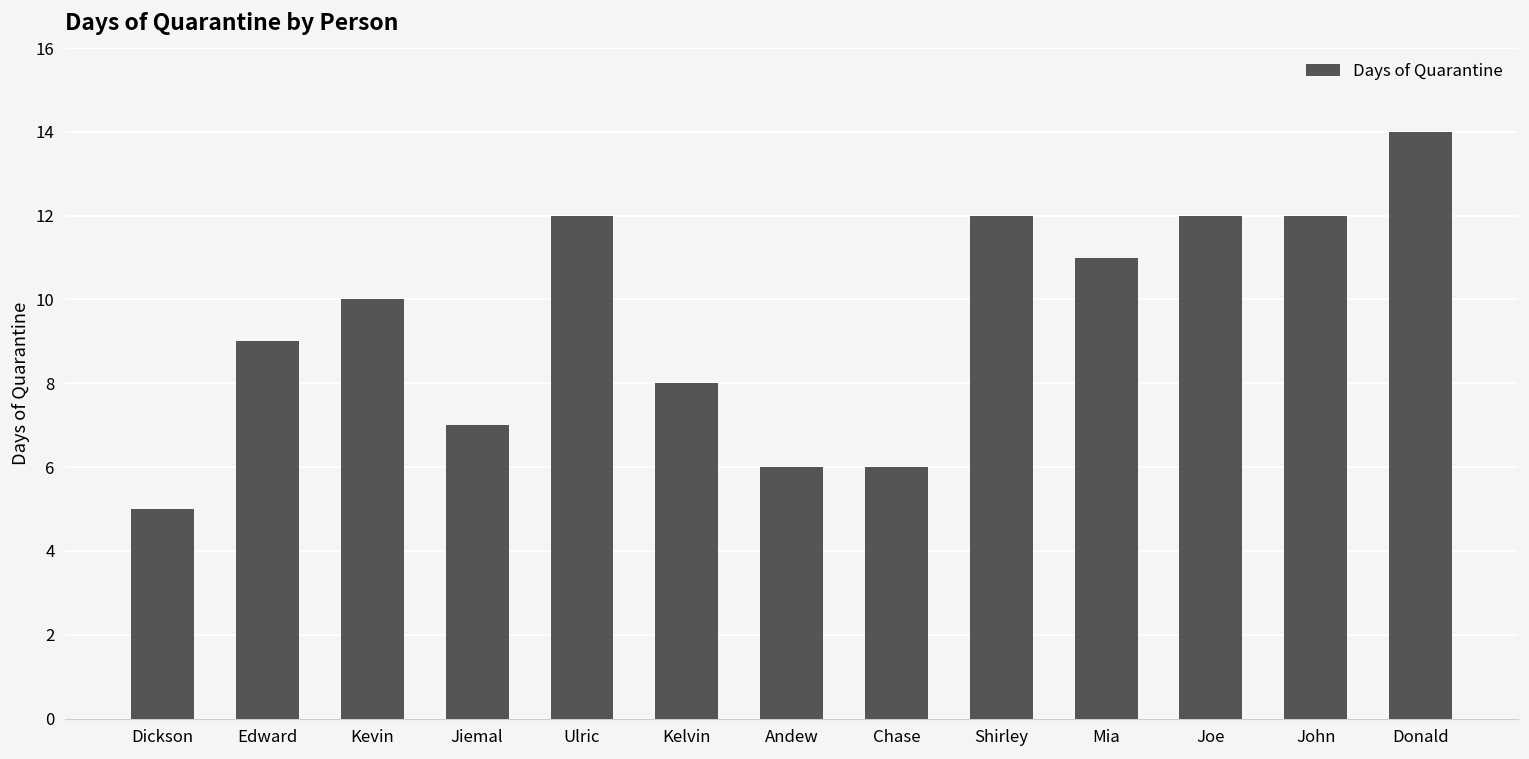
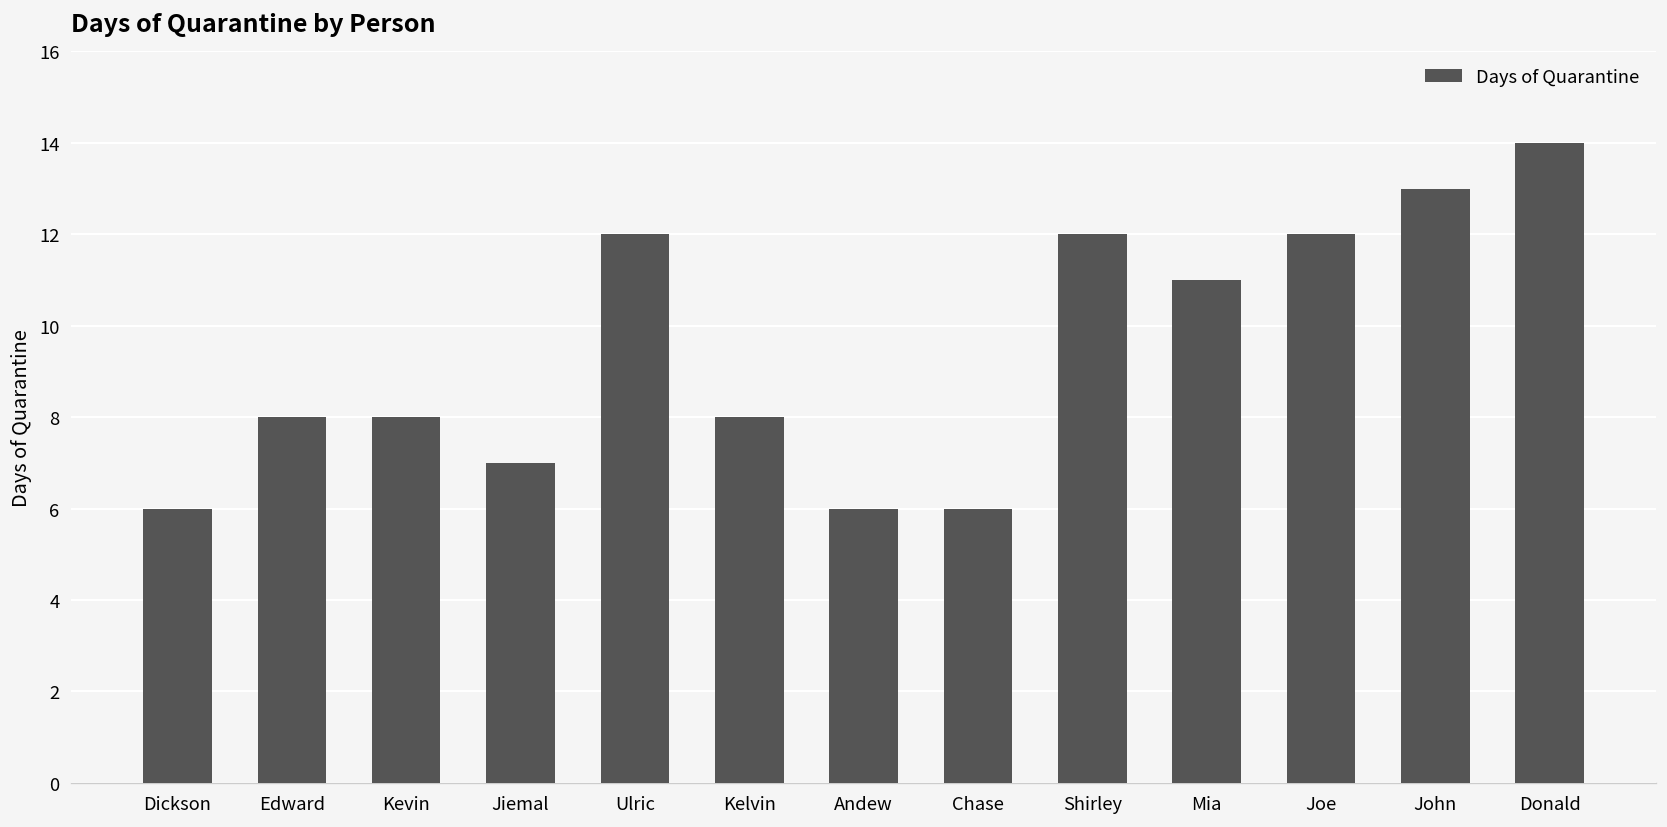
Dickson: 5 -> 6
Edward: 9 -> 8
Kevin: 10 -> 8
John: 12 -> 13
